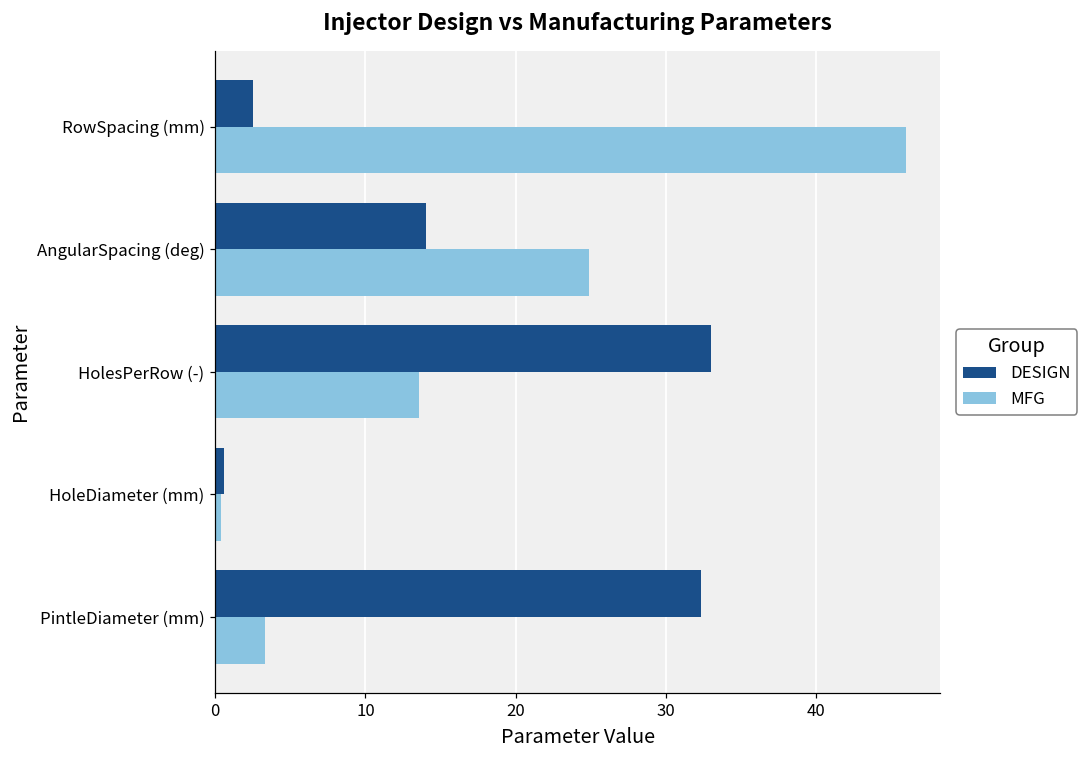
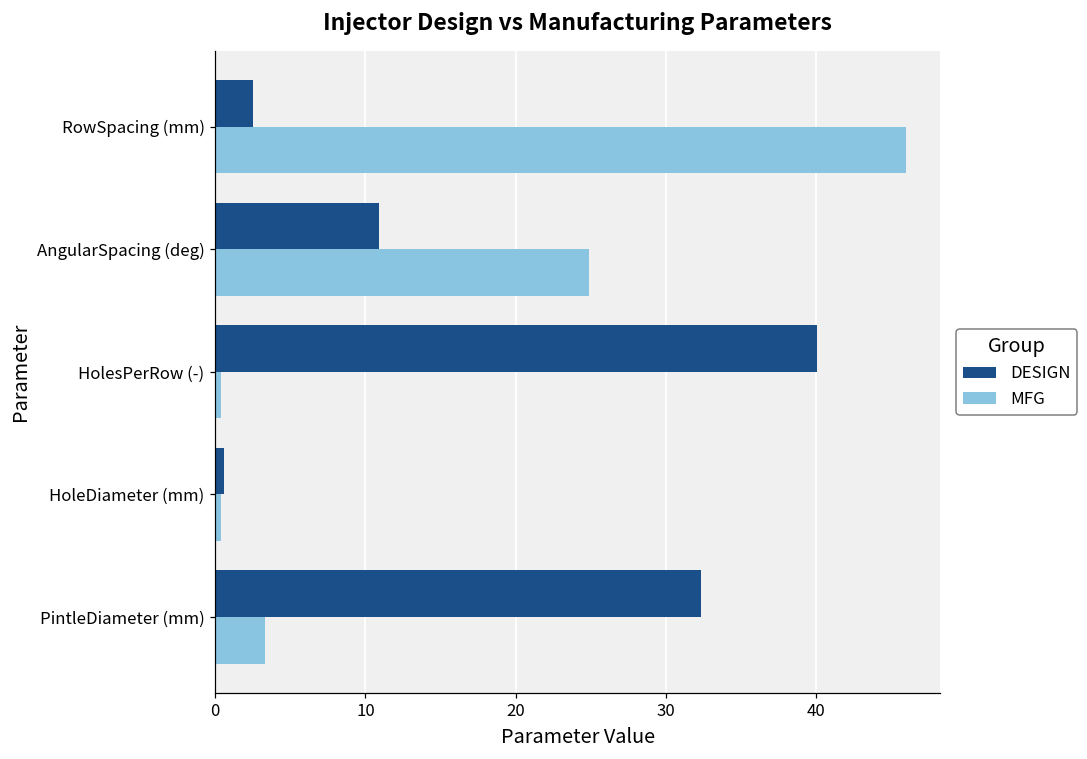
DESIGN, AngularSpacing (deg): 14.1 -> 10.9
DESIGN, HolesPerRow (-): 33.0 -> 40.1
MFG, HolesPerRow (-): 13.6 -> 0.4
